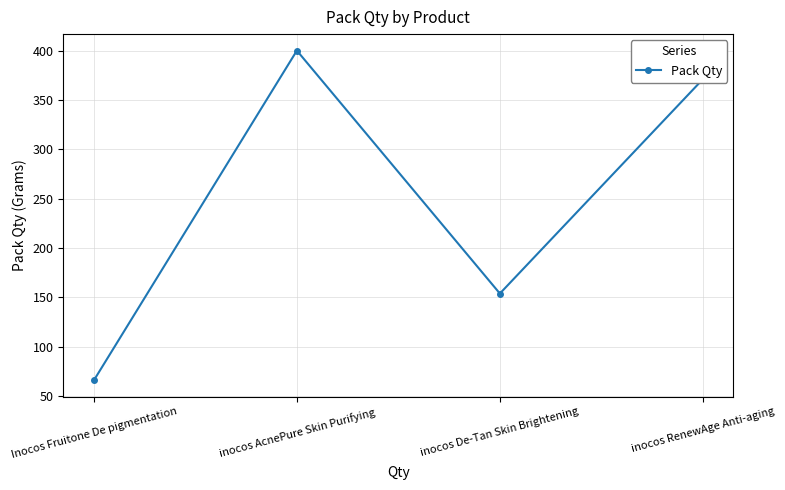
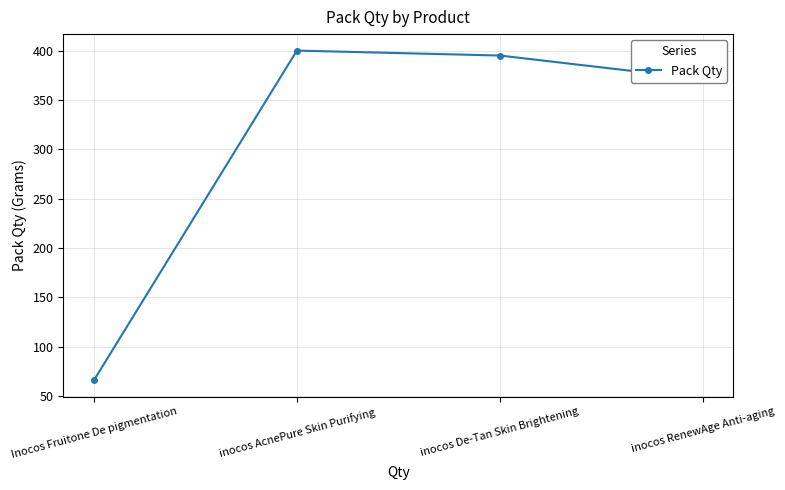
inocos De-Tan Skin Brightening: 150 -> 400
